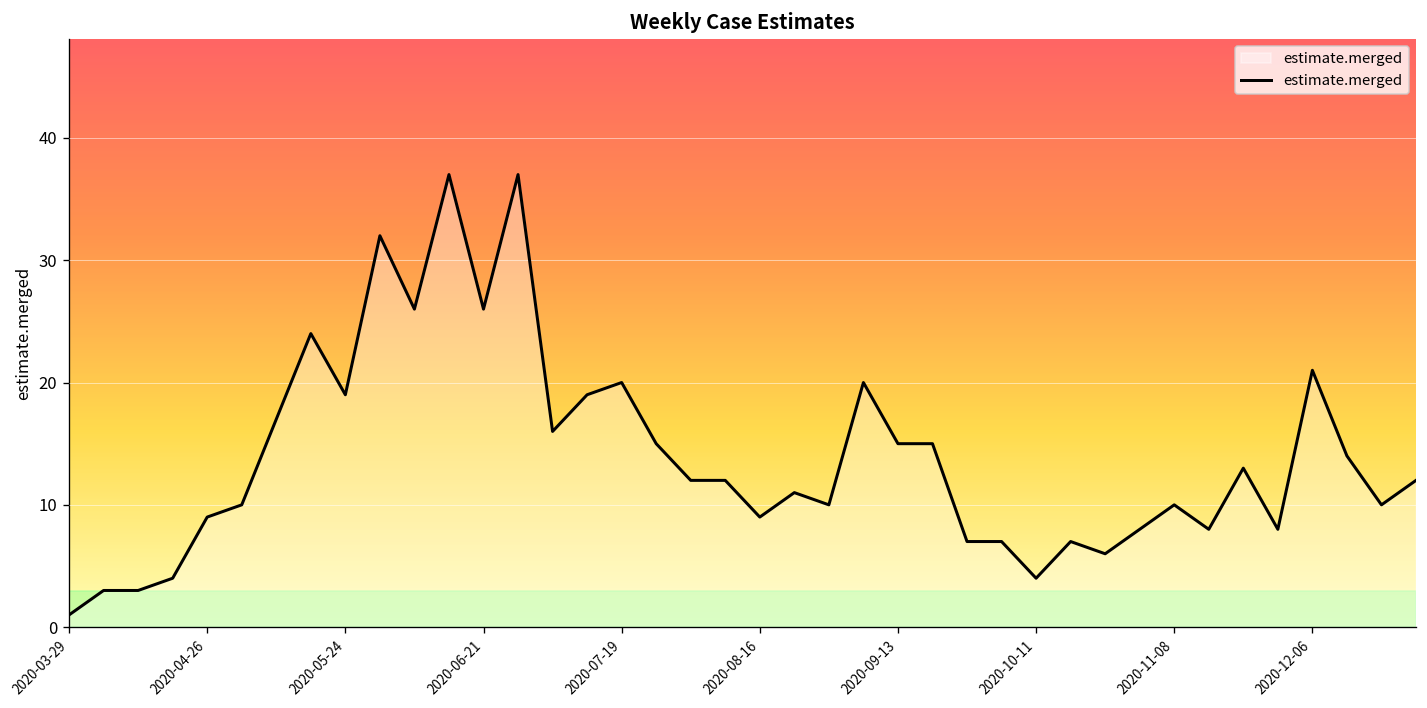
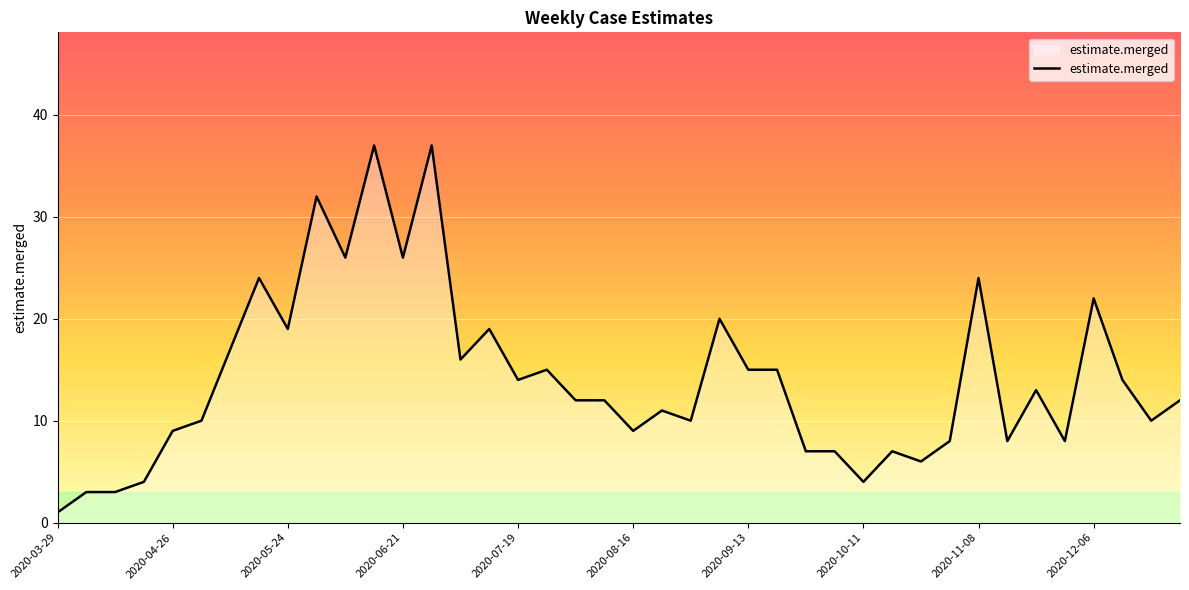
2020-07-19: 20 -> 14
2020-11-08: 10 -> 24
2020-12-06: 21 -> 22
